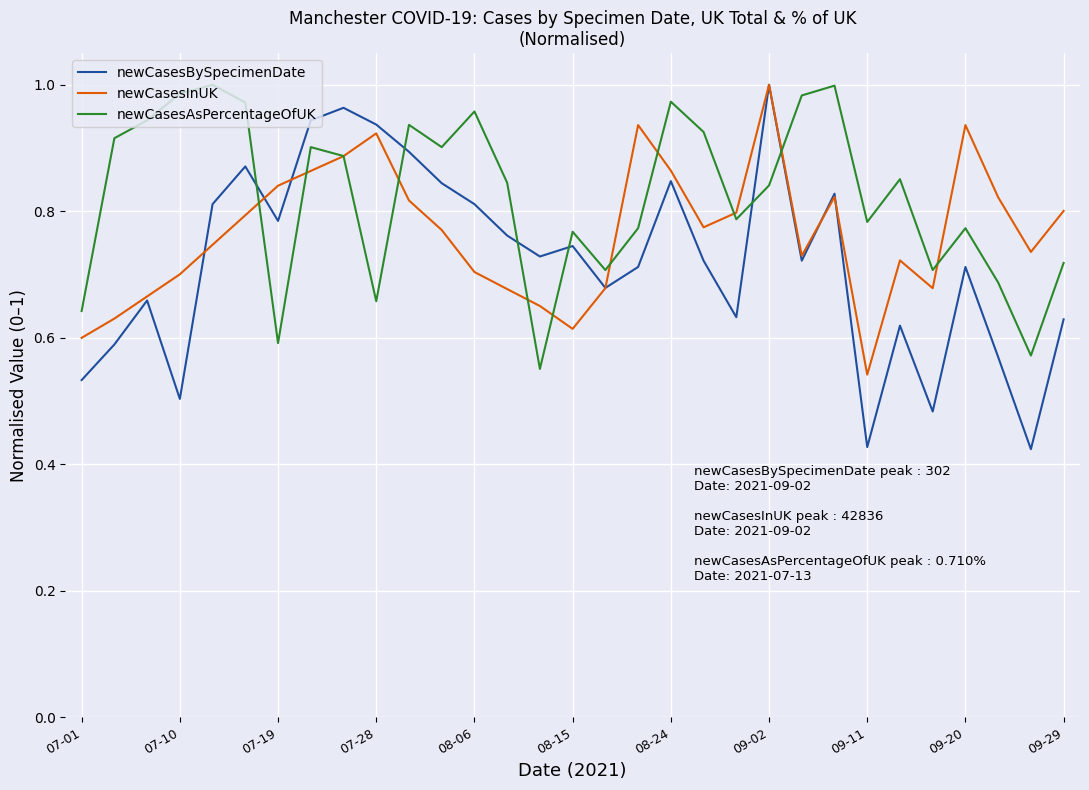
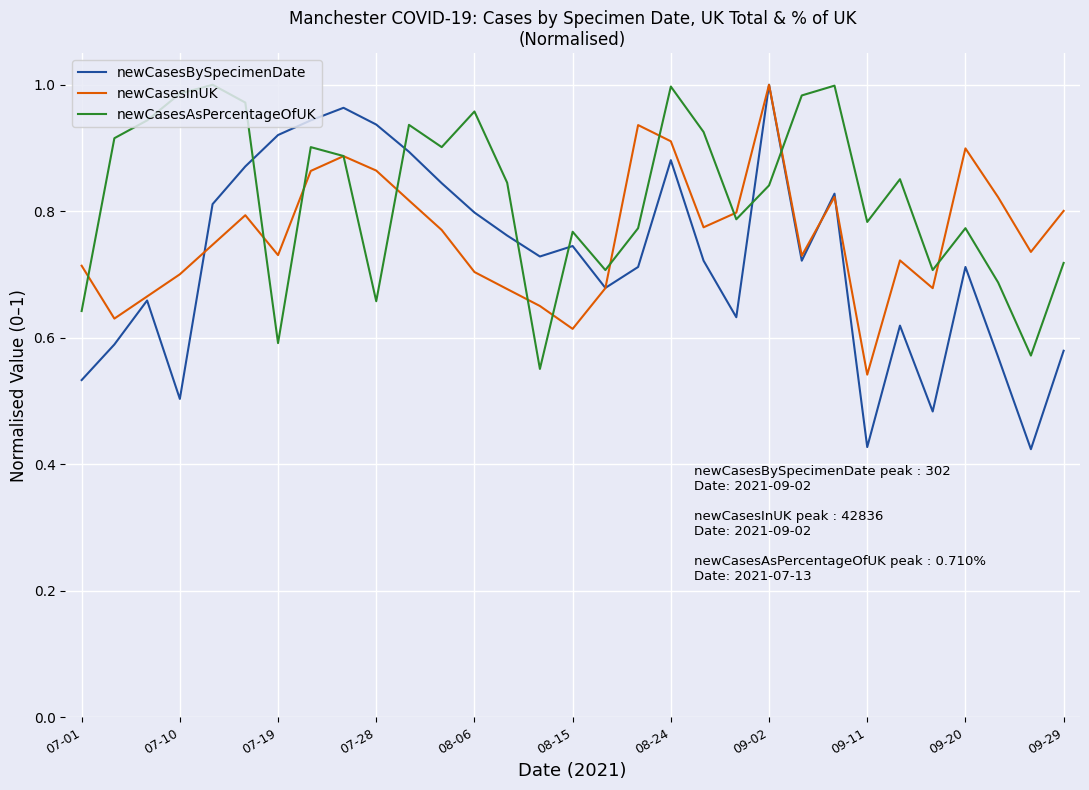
newCasesInUK, 07-01: 0.60 -> 0.71
newCasesBySpecimenDate, 07-19: 0.78 -> 0.92
newCasesInUK, 07-19: 0.84 -> 0.73
newCasesInUK, 07-28: 0.92 -> 0.86
newCasesBySpecimenDate, 08-06: 0.81 -> 0.80
newCasesBySpecimenDate, 08-24: 0.85 -> 0.88
newCasesInUK, 08-24: 0.86 -> 0.91
newCasesAsPercentageOfUK, 08-24: 0.97 -> 1.00
newCasesInUK, 09-20: 0.94 -> 0.90
newCasesBySpecimenDate, 09-29: 0.63 -> 0.58
